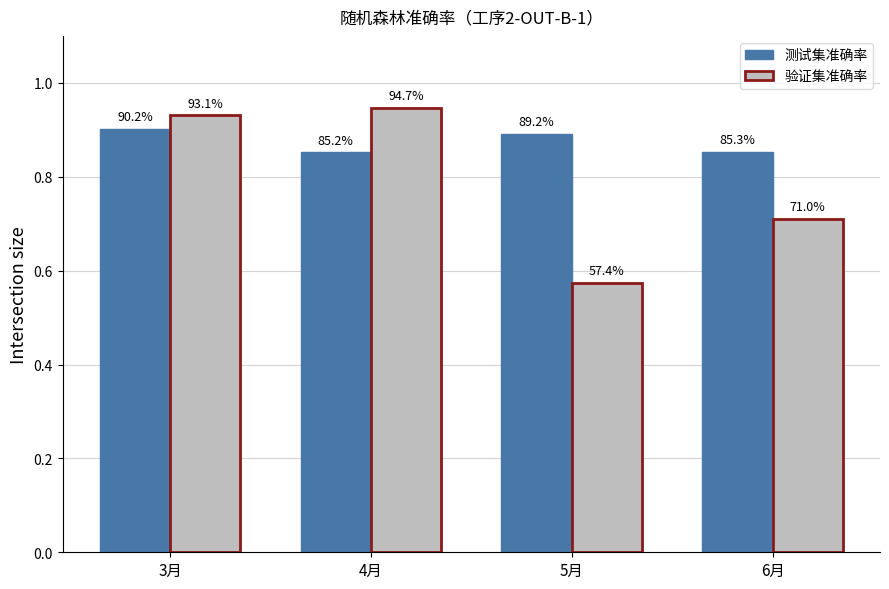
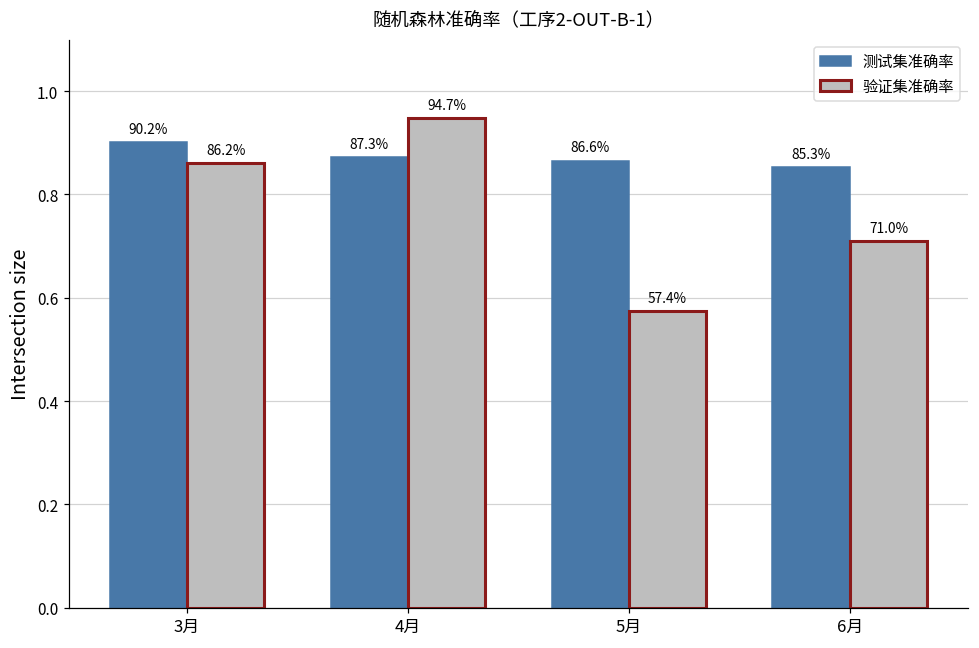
验证集准确率, 3月: 93.1% -> 86.2%
测试集准确率, 4月: 85.2% -> 87.3%
测试集准确率, 5月: 89.2% -> 86.6%
